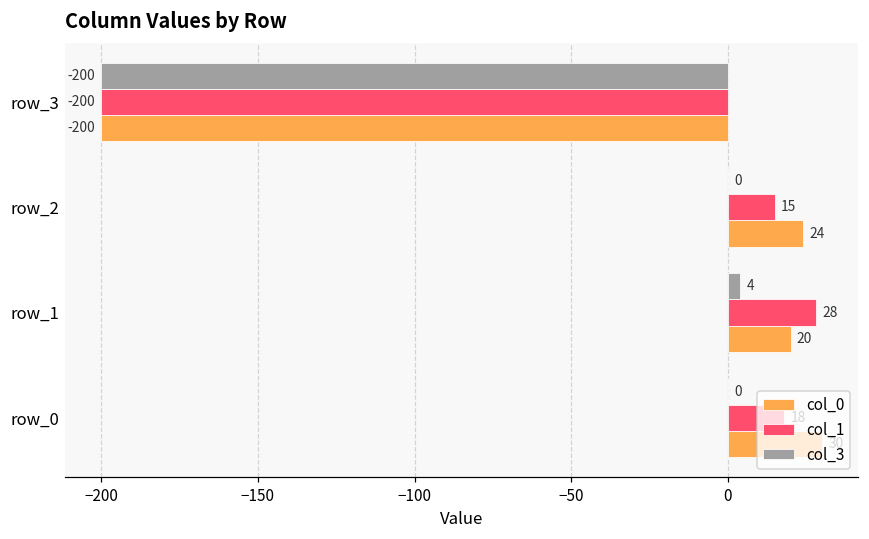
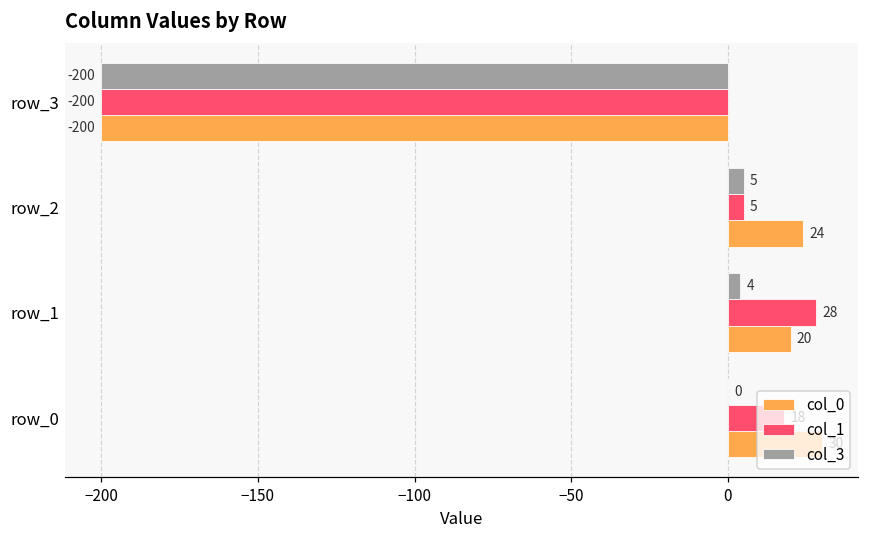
col_3, row_2: 0 -> 5
col_1, row_2: 15 -> 5
